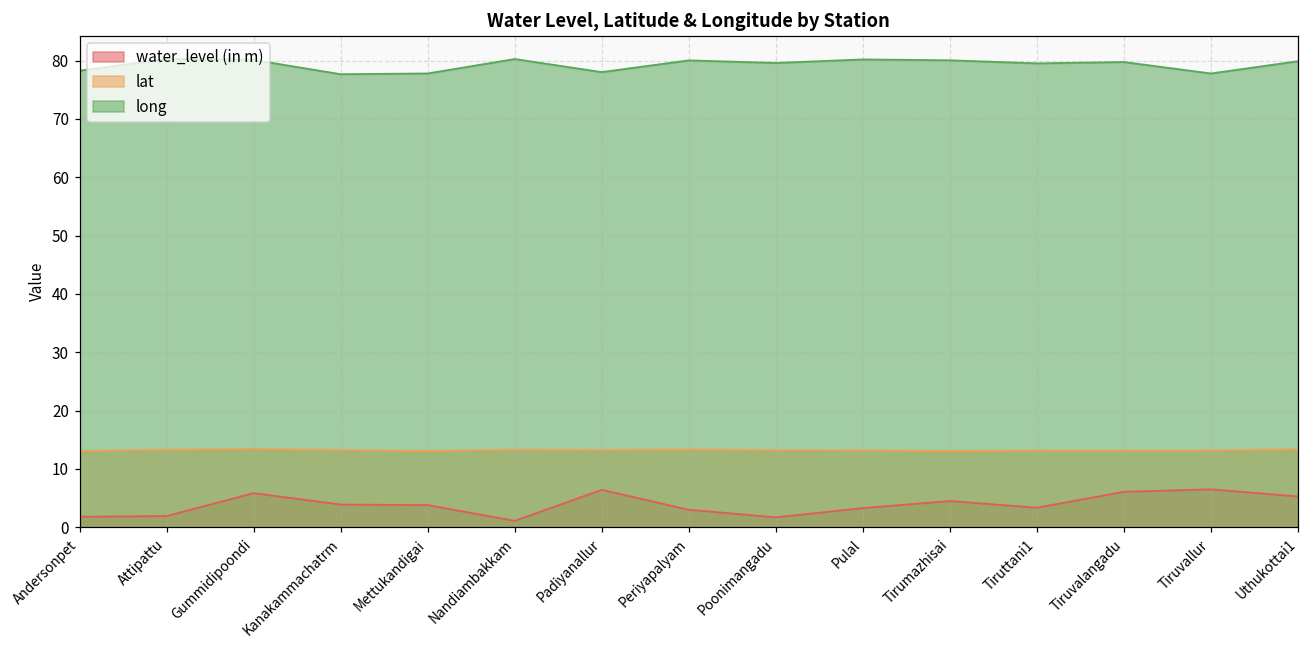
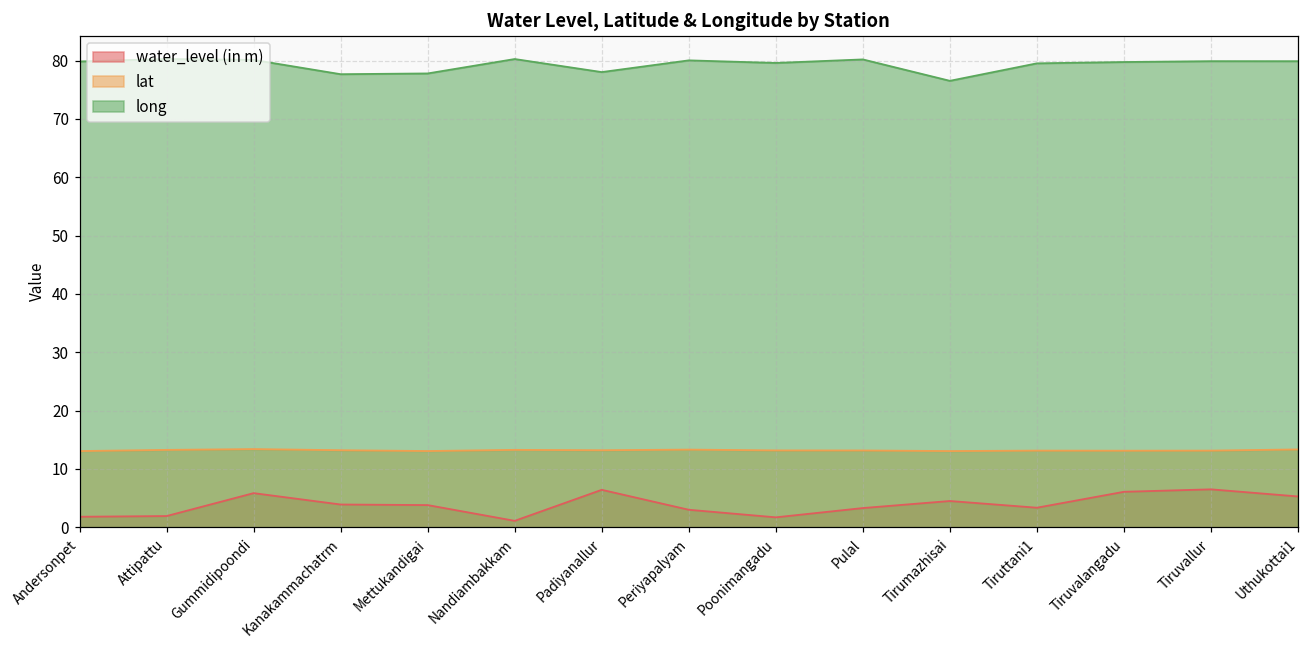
long, Andersonpet: 78 -> 80
long, Tirumazhisai: 80 -> 77
long, Tiruvallur: 78 -> 80
